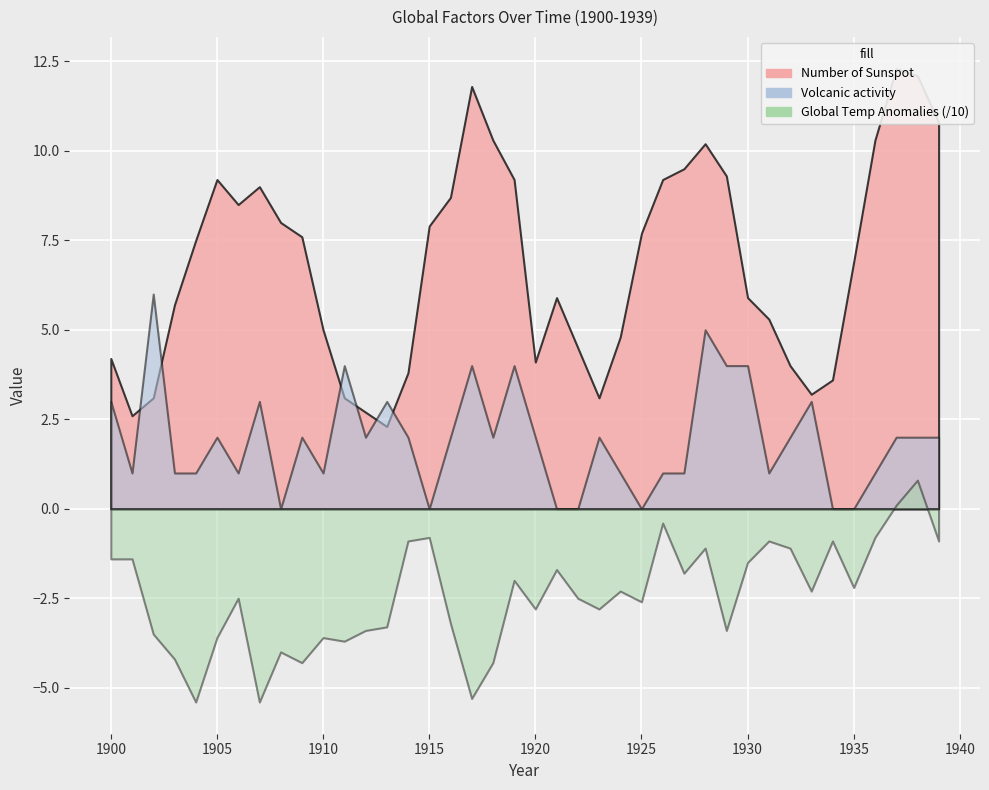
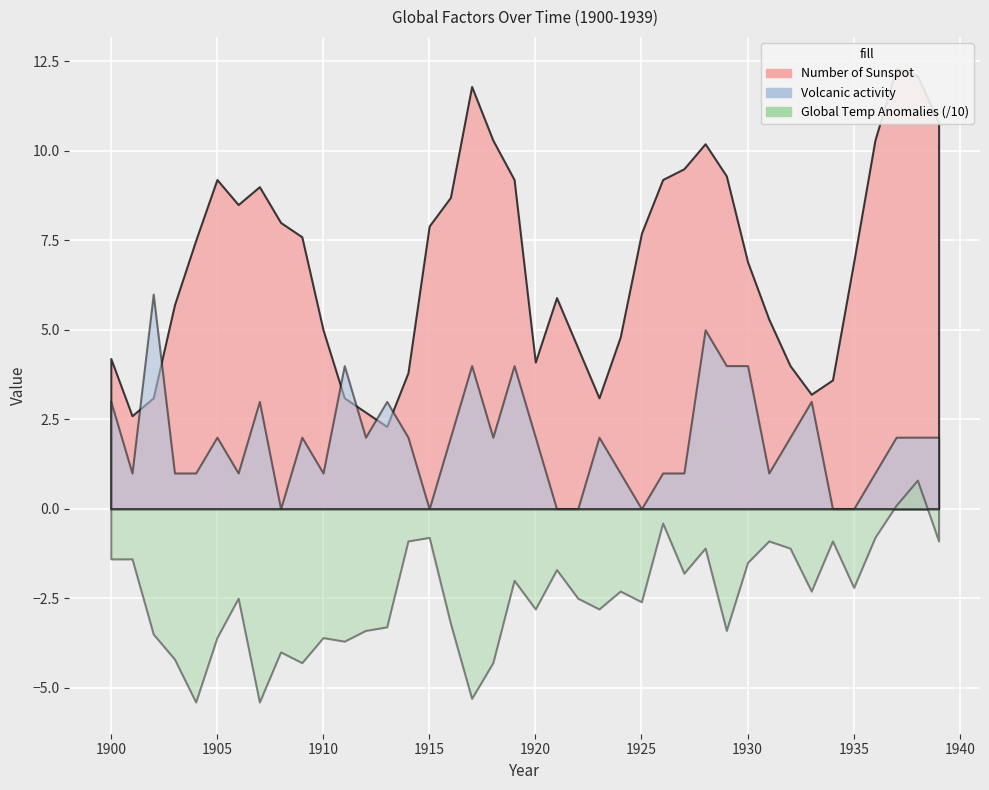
Number of Sunspot, 1930: 5.9 -> 6.9
